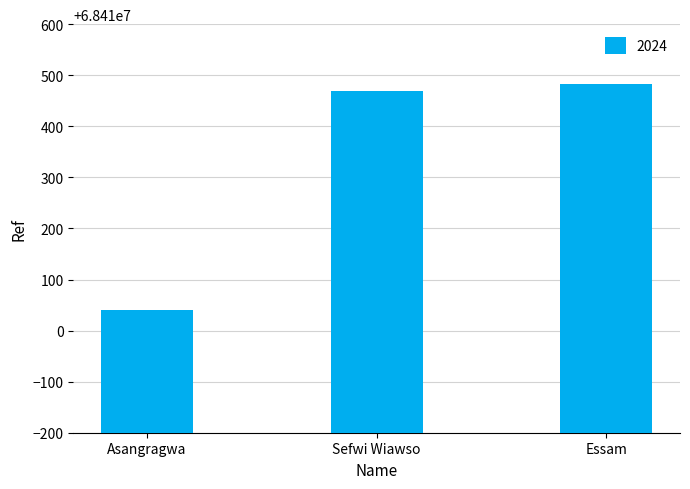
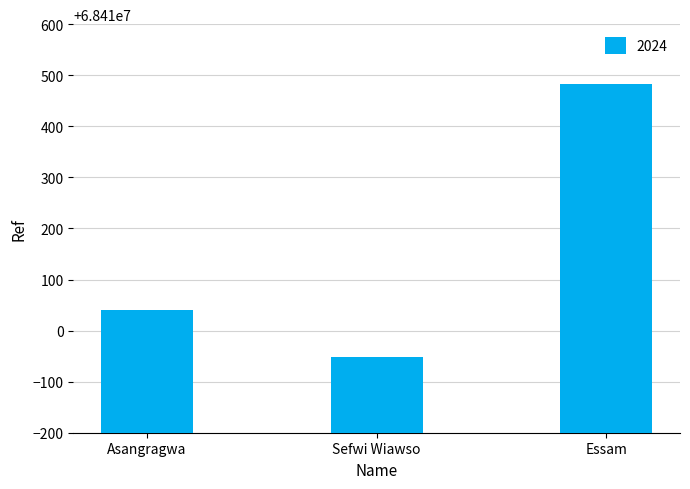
Sefwi Wiawso: 68410470 -> 68409950
